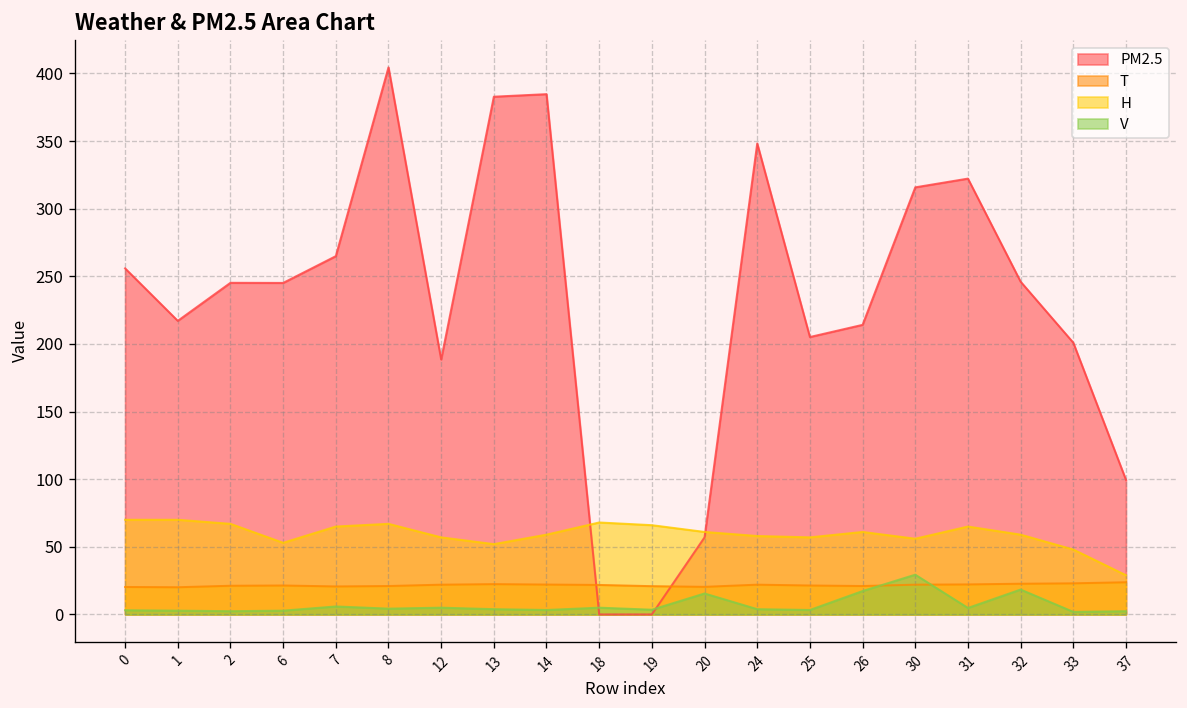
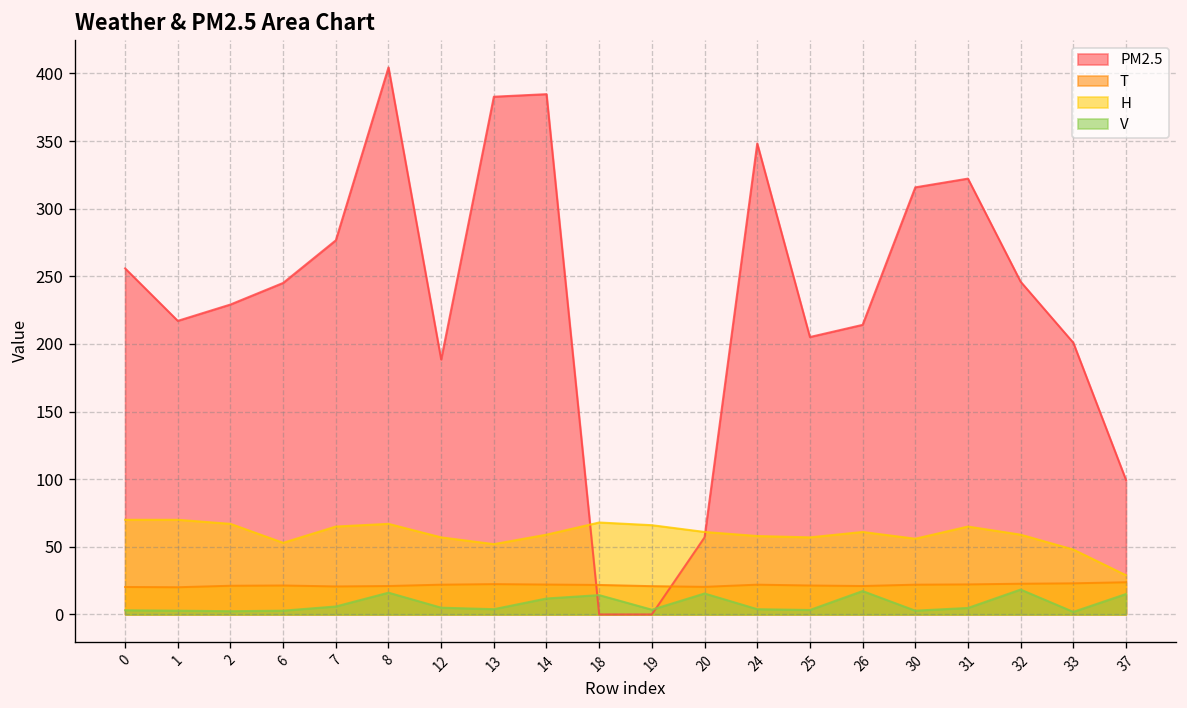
PM2.5, 2: 245 -> 229
PM2.5, 7: 265 -> 277
V, 8: 4 -> 16
V, 14: 3 -> 12
V, 18: 5 -> 14
V, 30: 29 -> 3
V, 37: 2 -> 15
